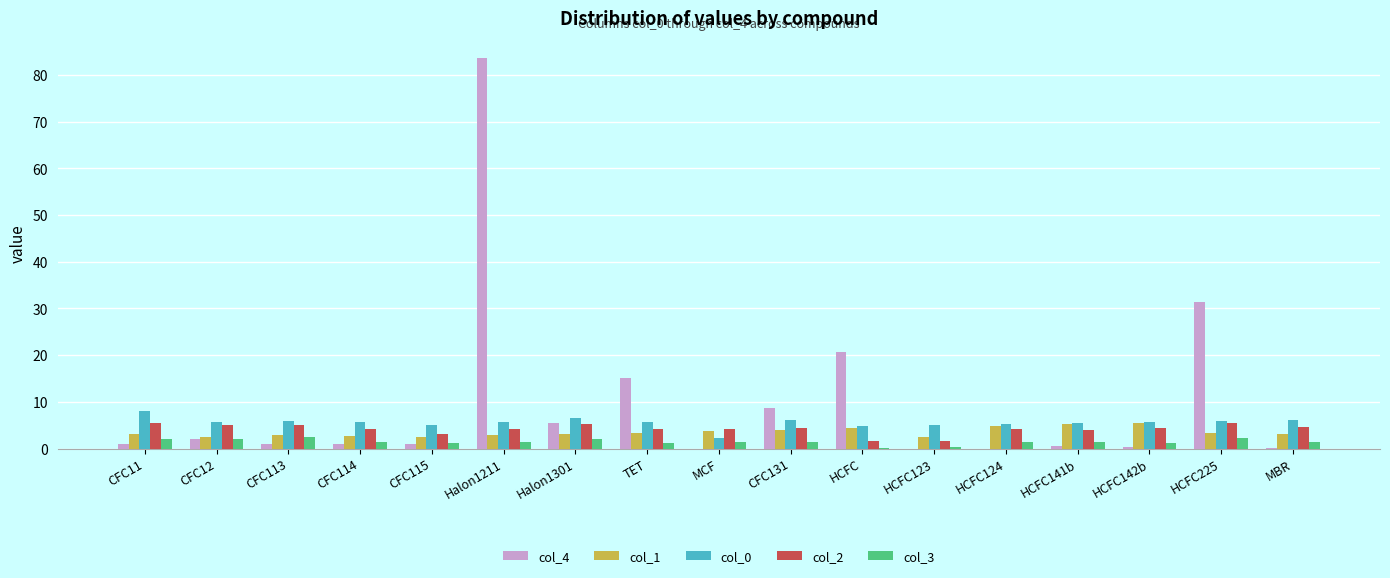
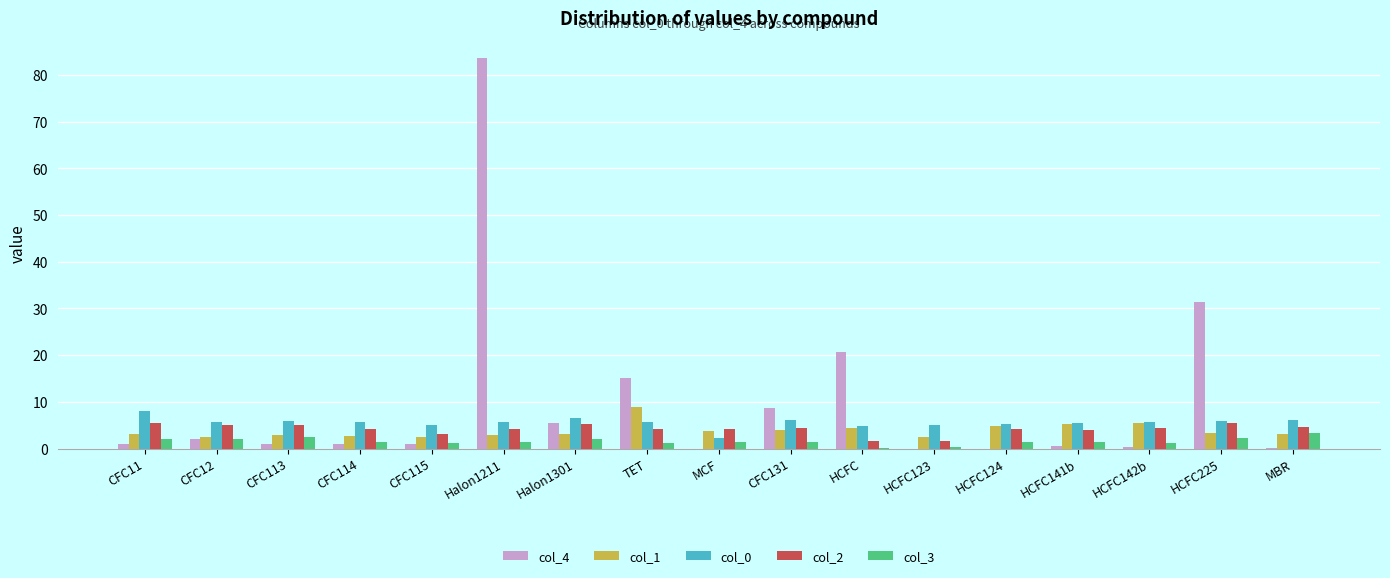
col_1, TET: 3 -> 9
col_3, MBR: 1 -> 3
